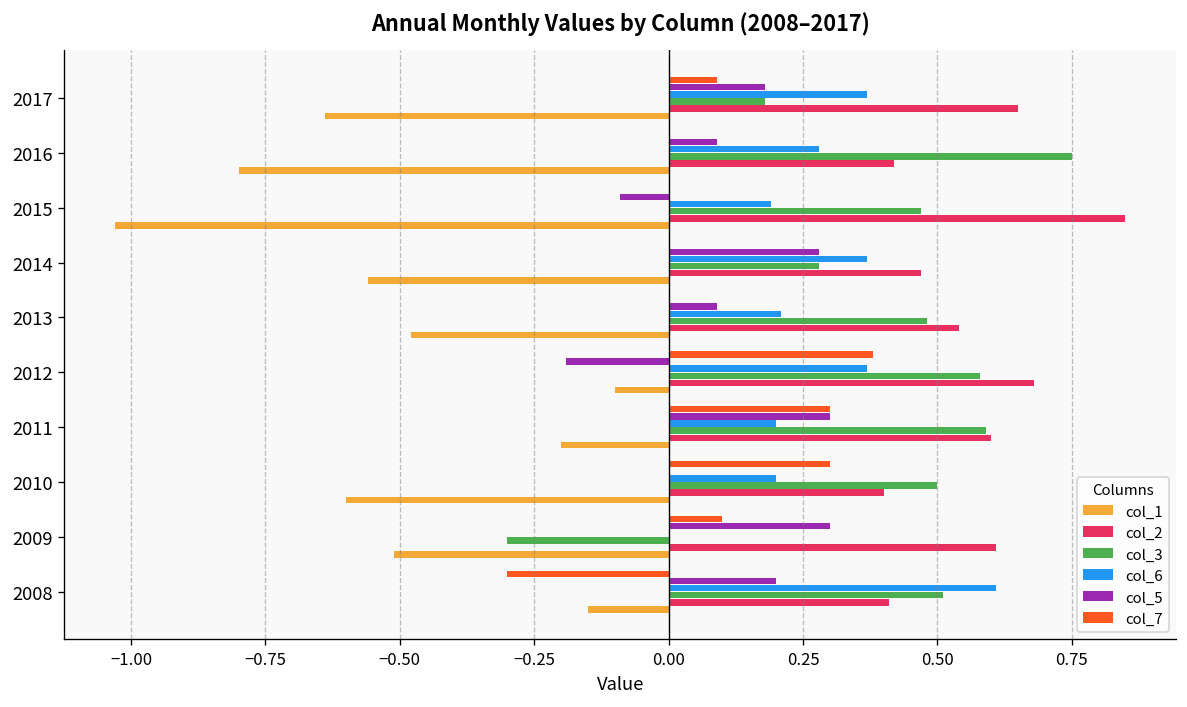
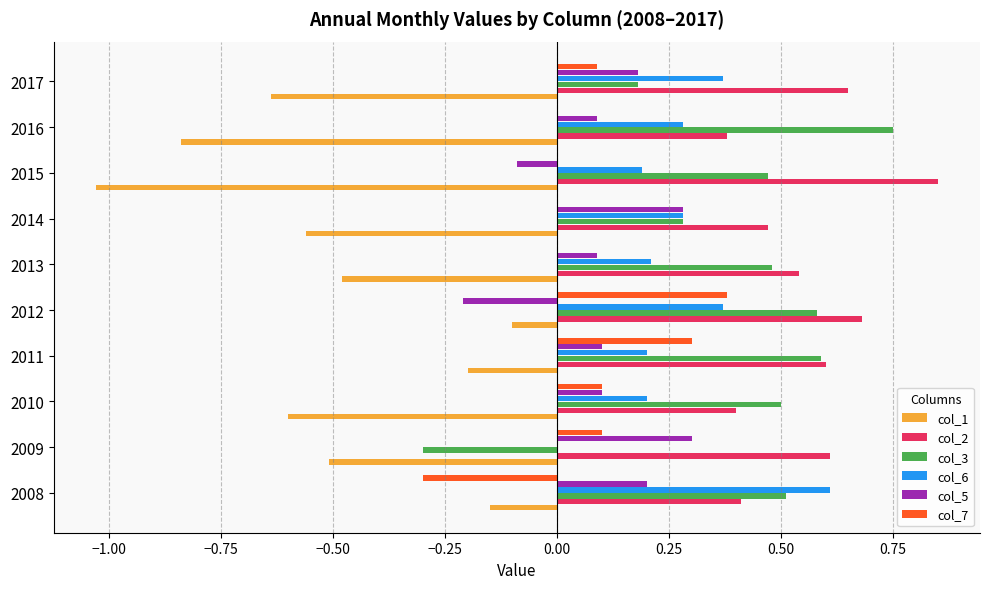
col_2, 2016: 0.42 -> 0.38
col_1, 2016: -0.80 -> -0.84
col_6, 2014: 0.37 -> 0.28
col_5, 2012: -0.19 -> -0.21
col_5, 2011: 0.3 -> 0.1
col_7, 2010: 0.3 -> 0.1
col_5, 2010: 0.0 -> 0.1
